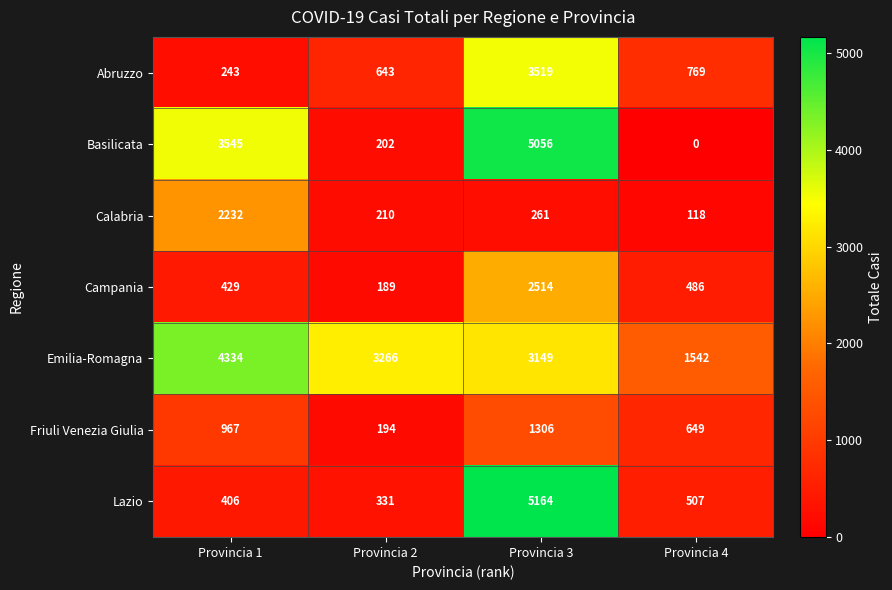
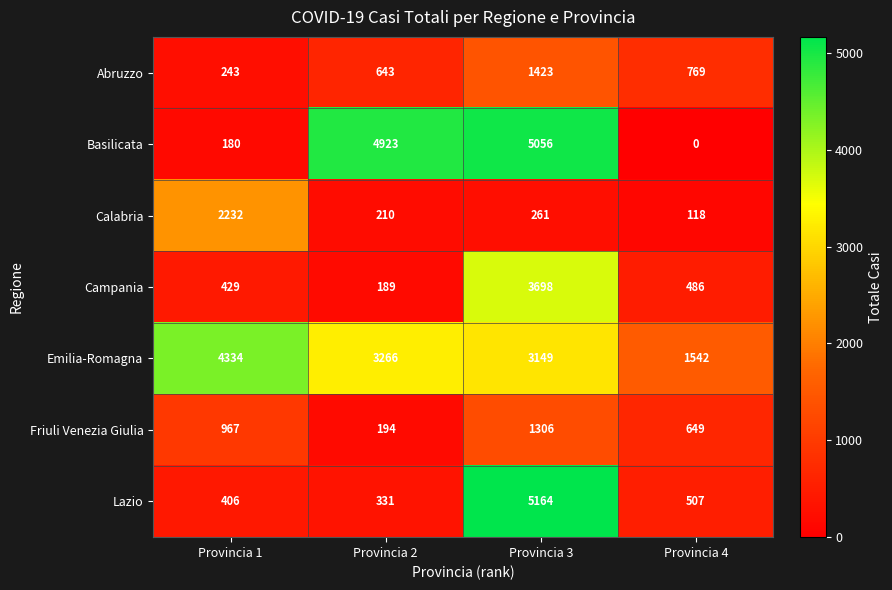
Abruzzo, Provincia 3: 3519 -> 1423
Basilicata, Provincia 1: 3545 -> 180
Basilicata, Provincia 2: 202 -> 4923
Campania, Provincia 3: 2514 -> 3698
